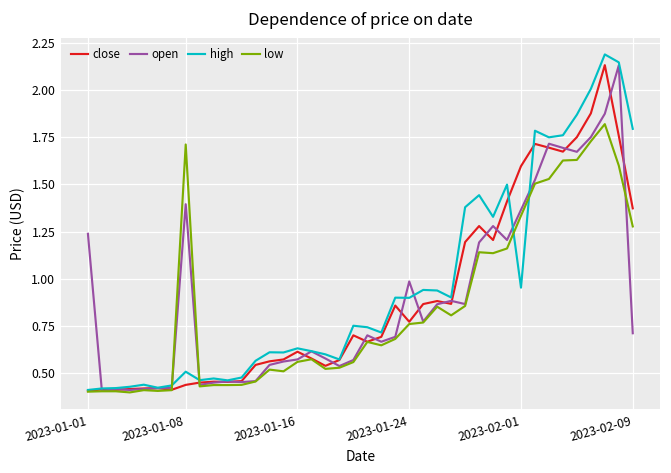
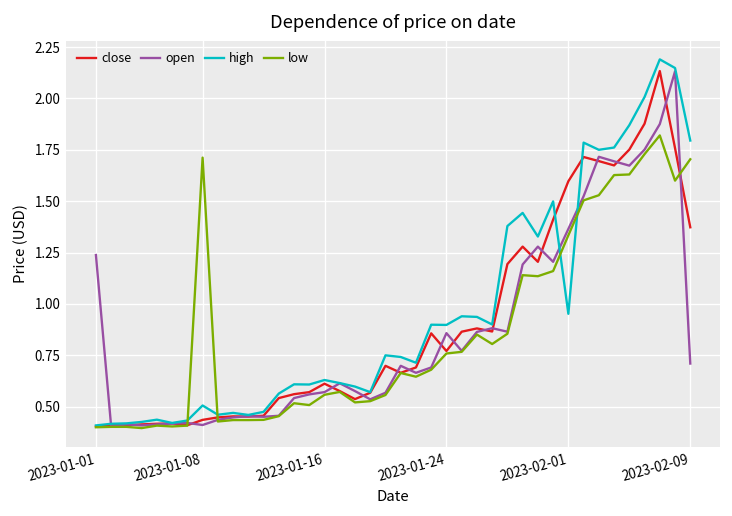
open, 2023-01-08: 1.40 -> 0.41
open, 2023-01-24: 0.99 -> 0.86
low, 2023-02-09: 1.28 -> 1.70
